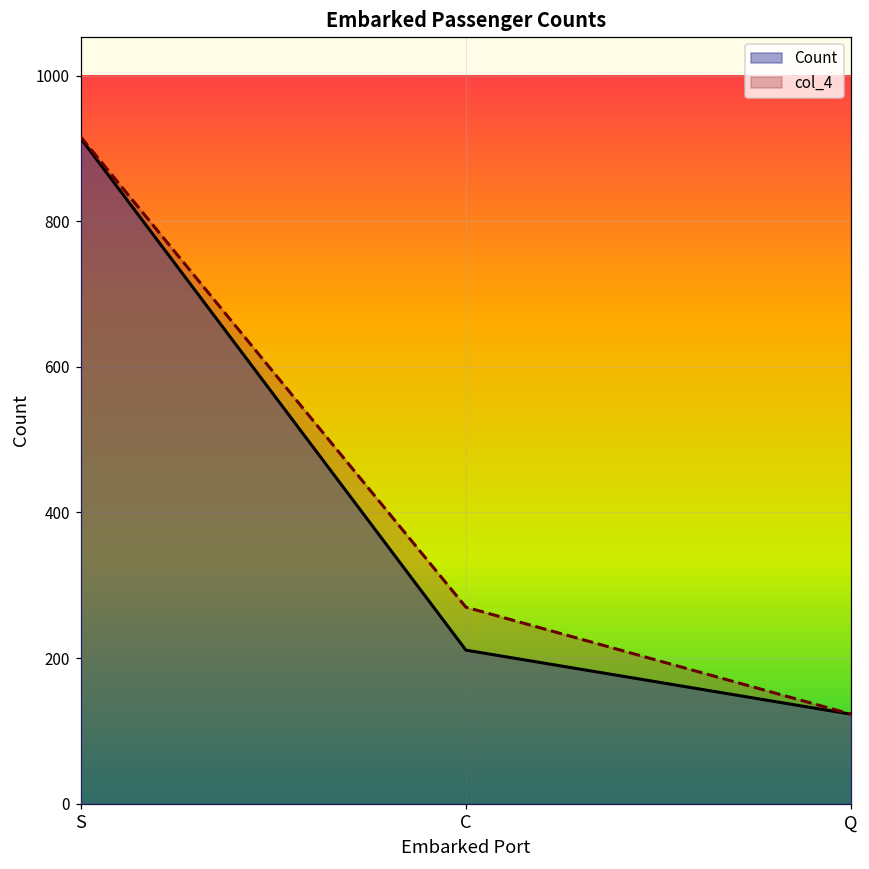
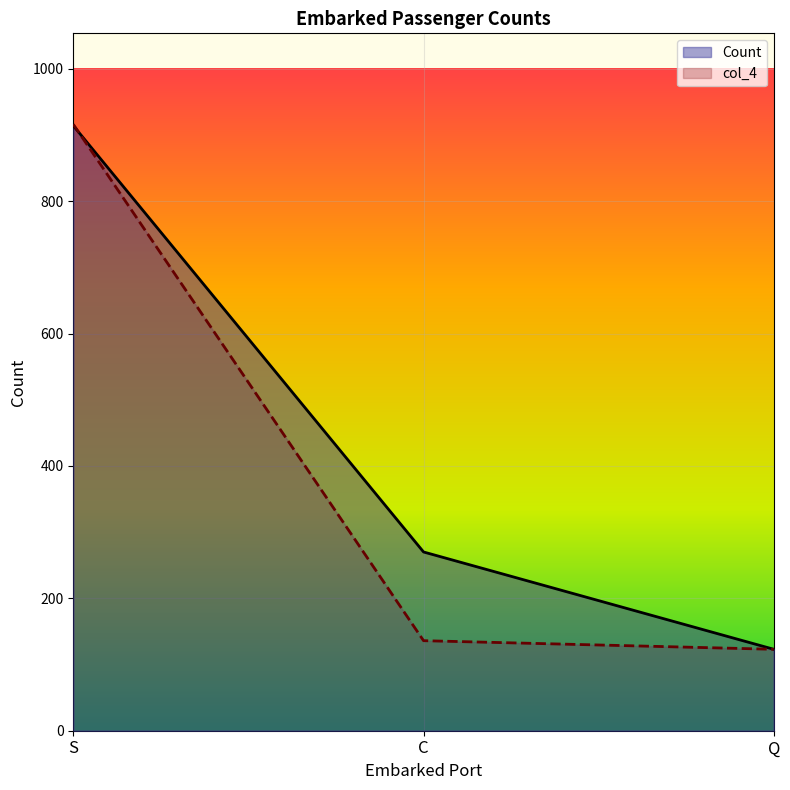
Count, C: 210 -> 270
col_4, C: 270 -> 140
